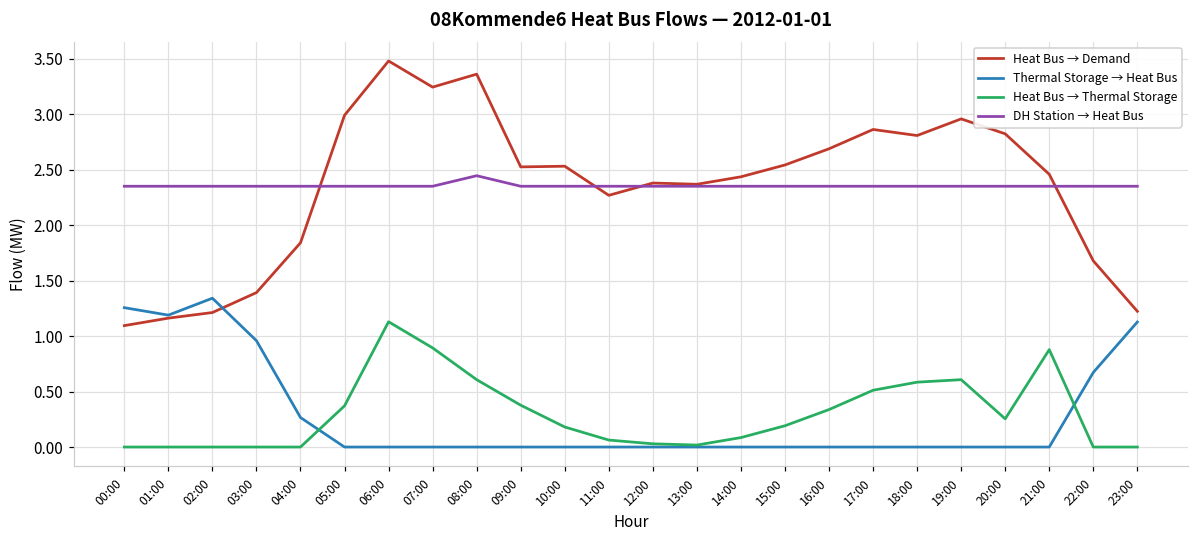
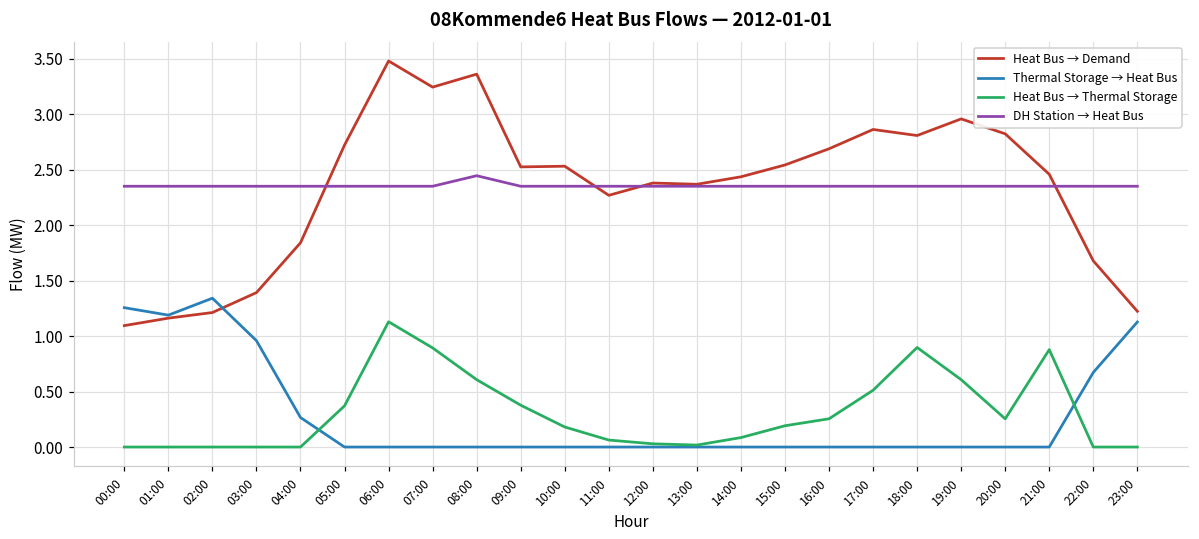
Heat Bus → Demand, 05:00: 2.99 -> 2.72
Heat Bus → Thermal Storage, 16:00: 0.34 -> 0.25
Heat Bus → Thermal Storage, 18:00: 0.58 -> 0.90
